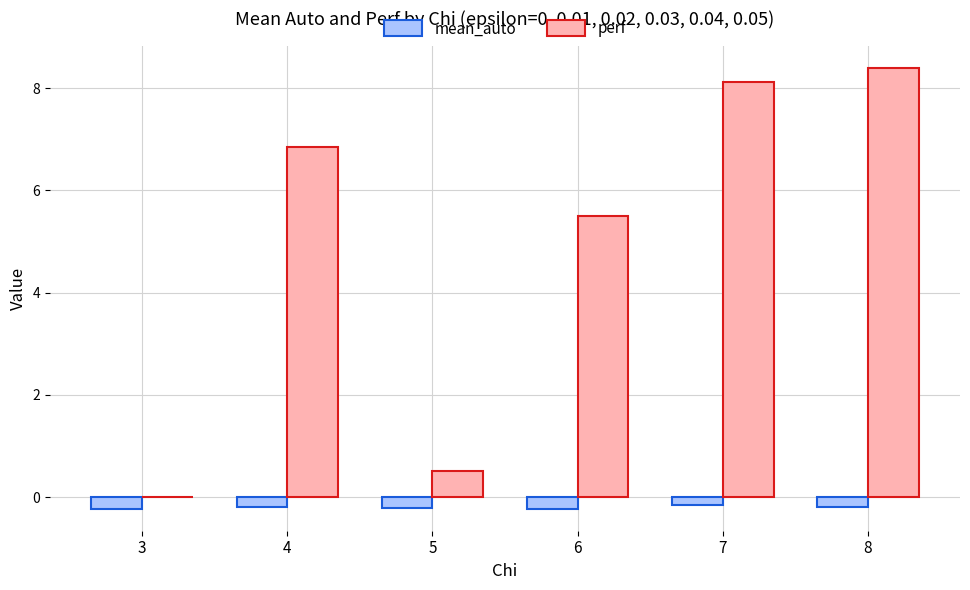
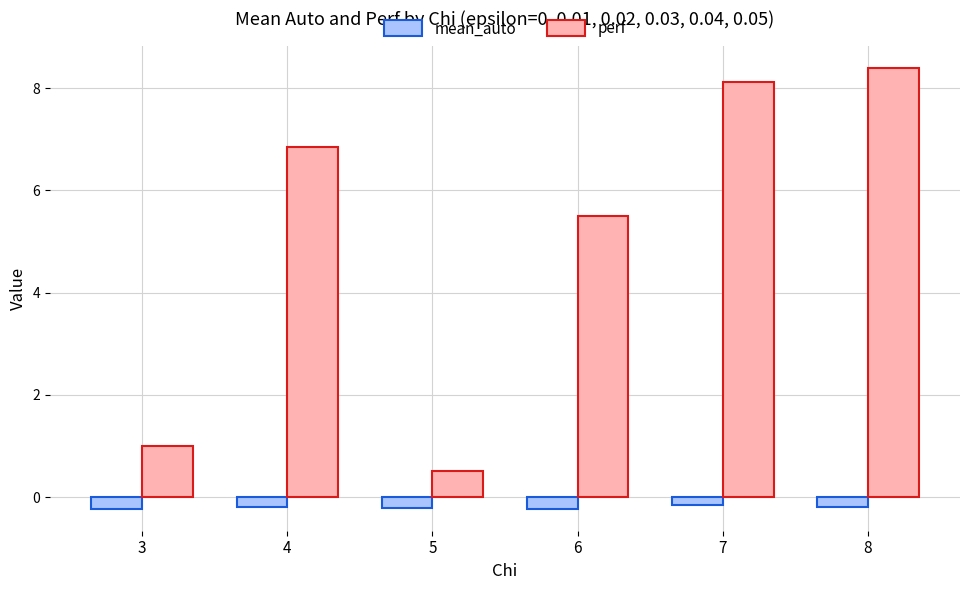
perf, 3: 0 -> 1
